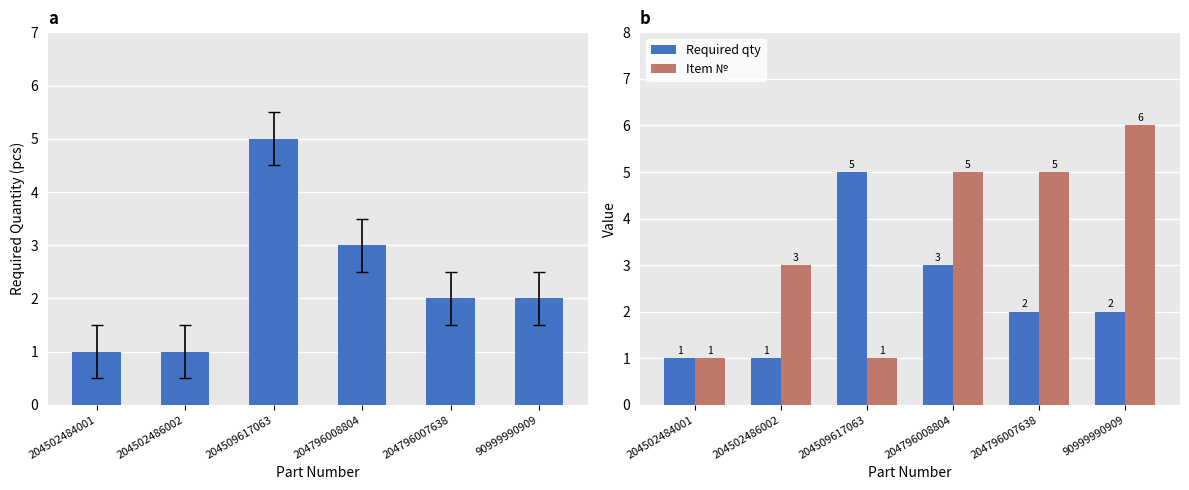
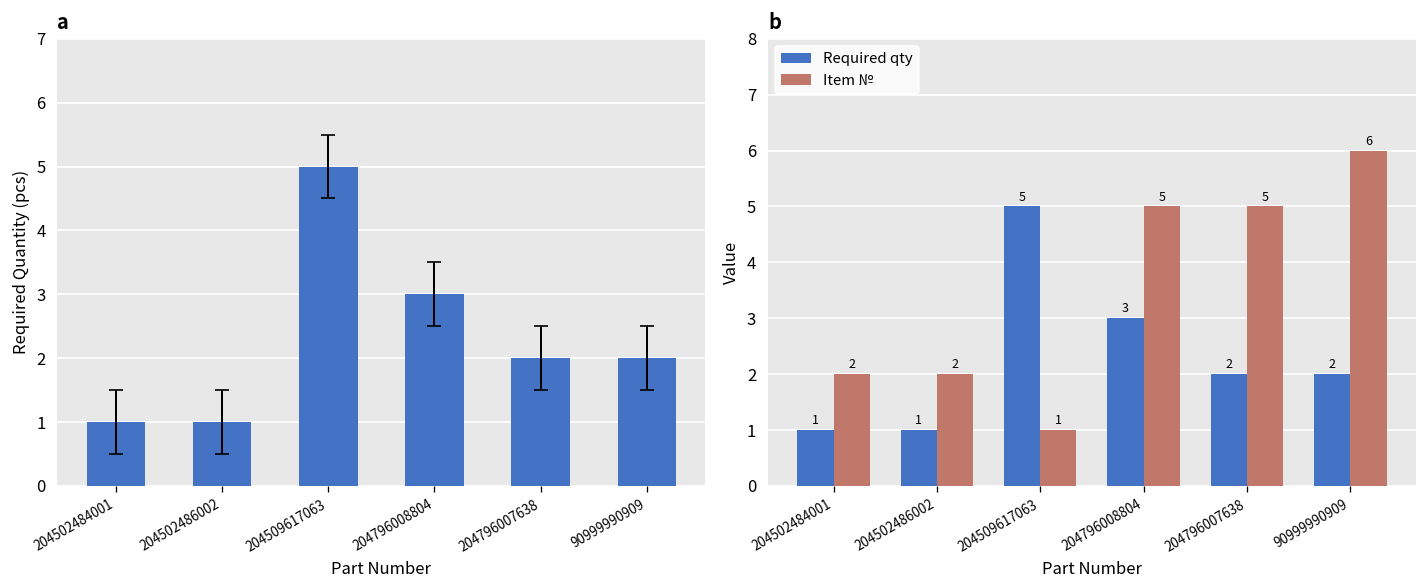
b, Item №, 204502484001: 1 -> 2
b, Item №, 204502486002: 3 -> 2
